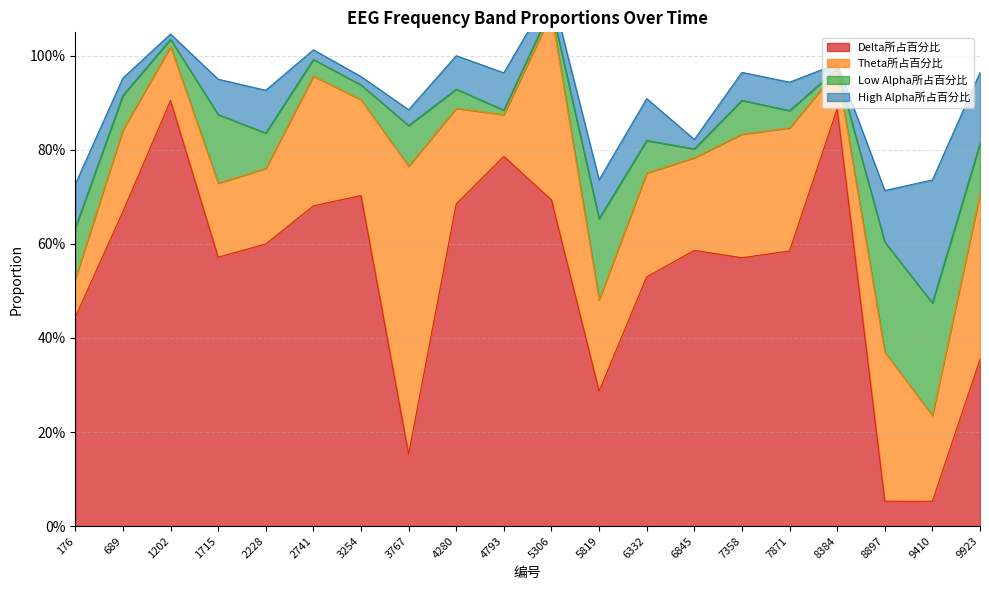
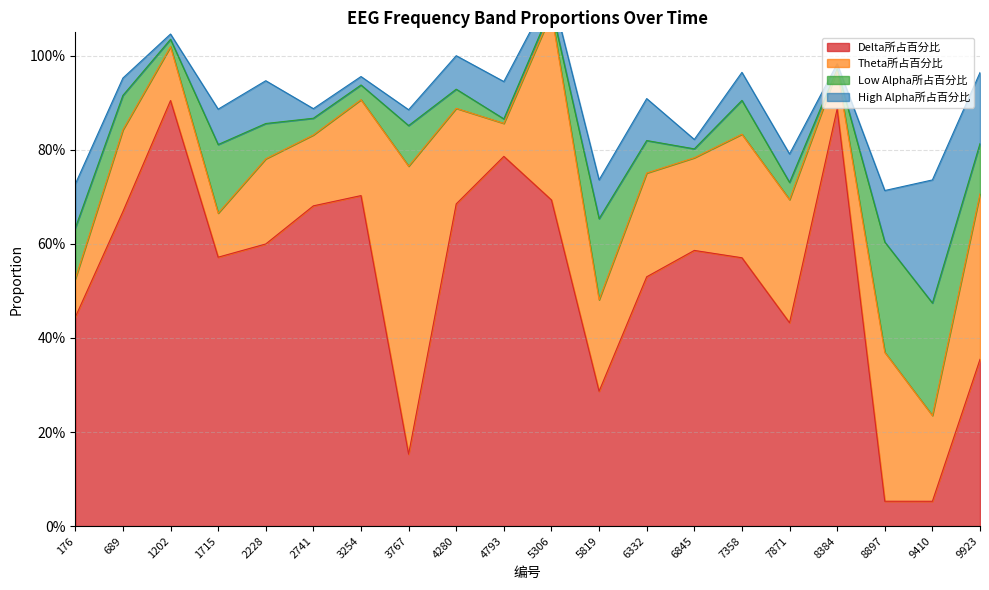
Theta所占百分比, 1715: 16% -> 9%
Theta所占百分比, 2228: 16% -> 18%
Theta所占百分比, 2741: 28% -> 15%
Theta所占百分比, 4793: 9% -> 7%
Delta所占百分比, 7871: 59% -> 43%
